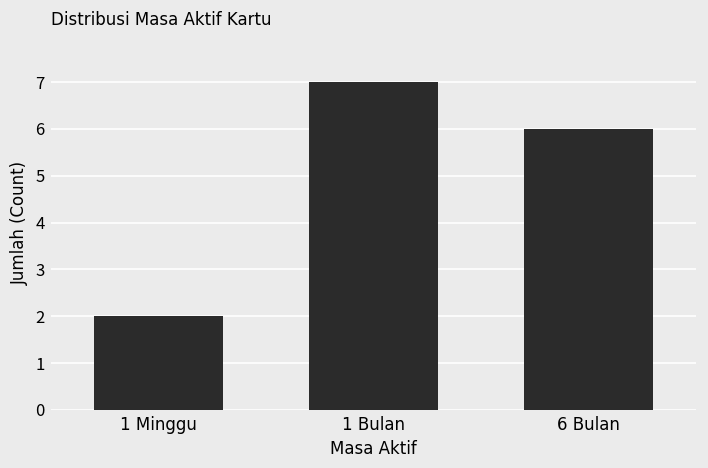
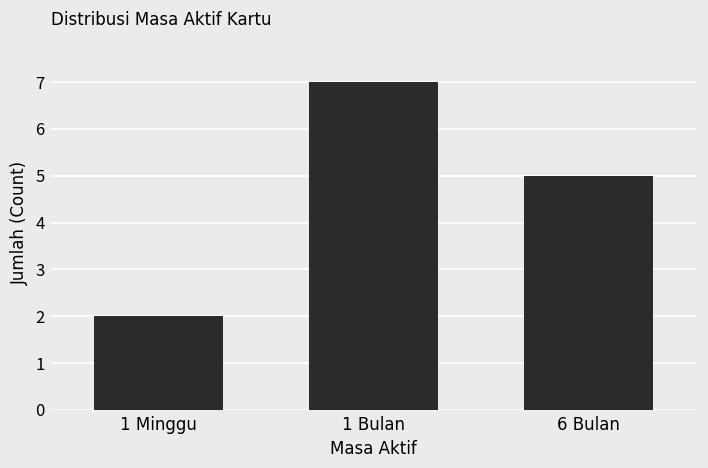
6 Bulan: 6 -> 5
